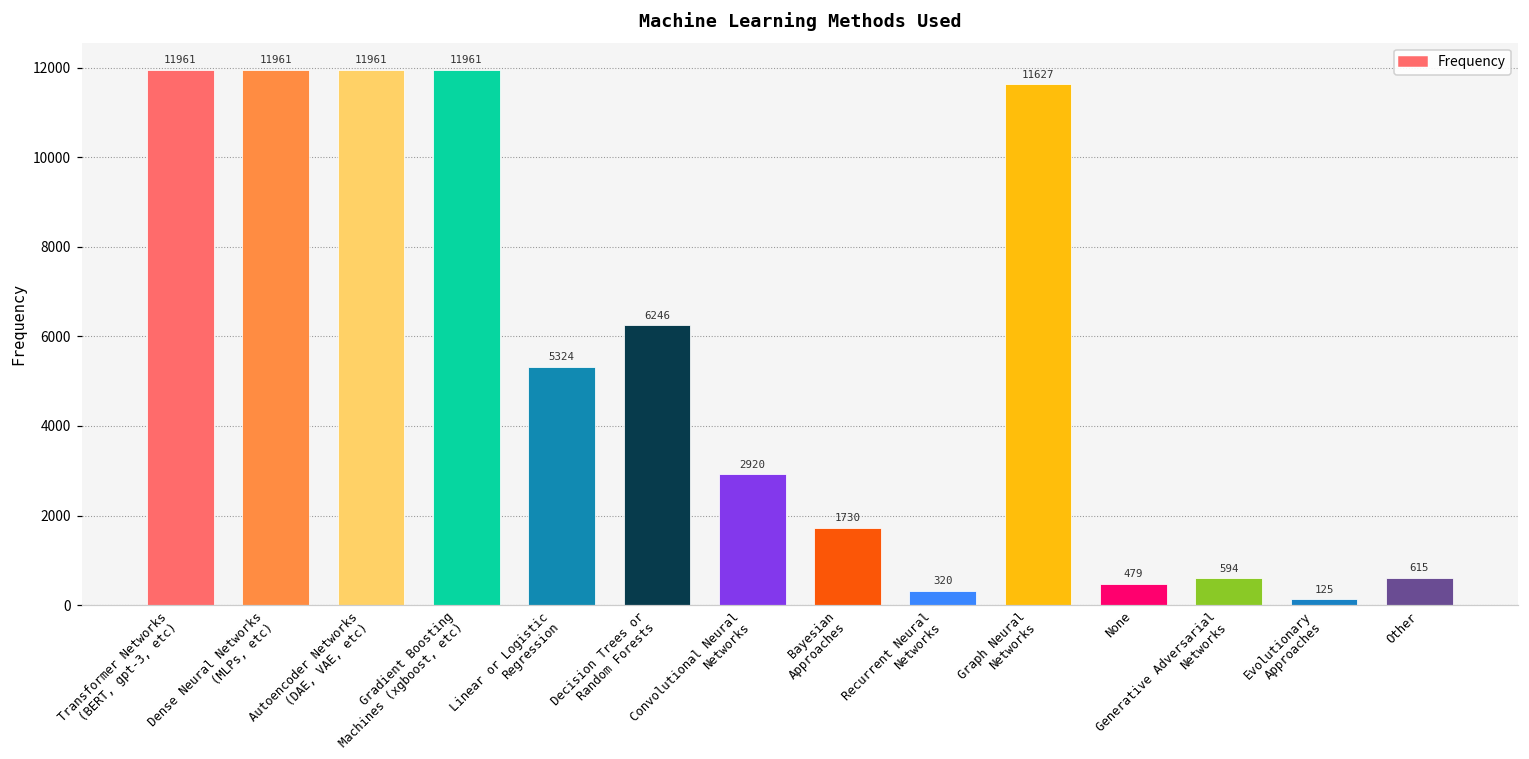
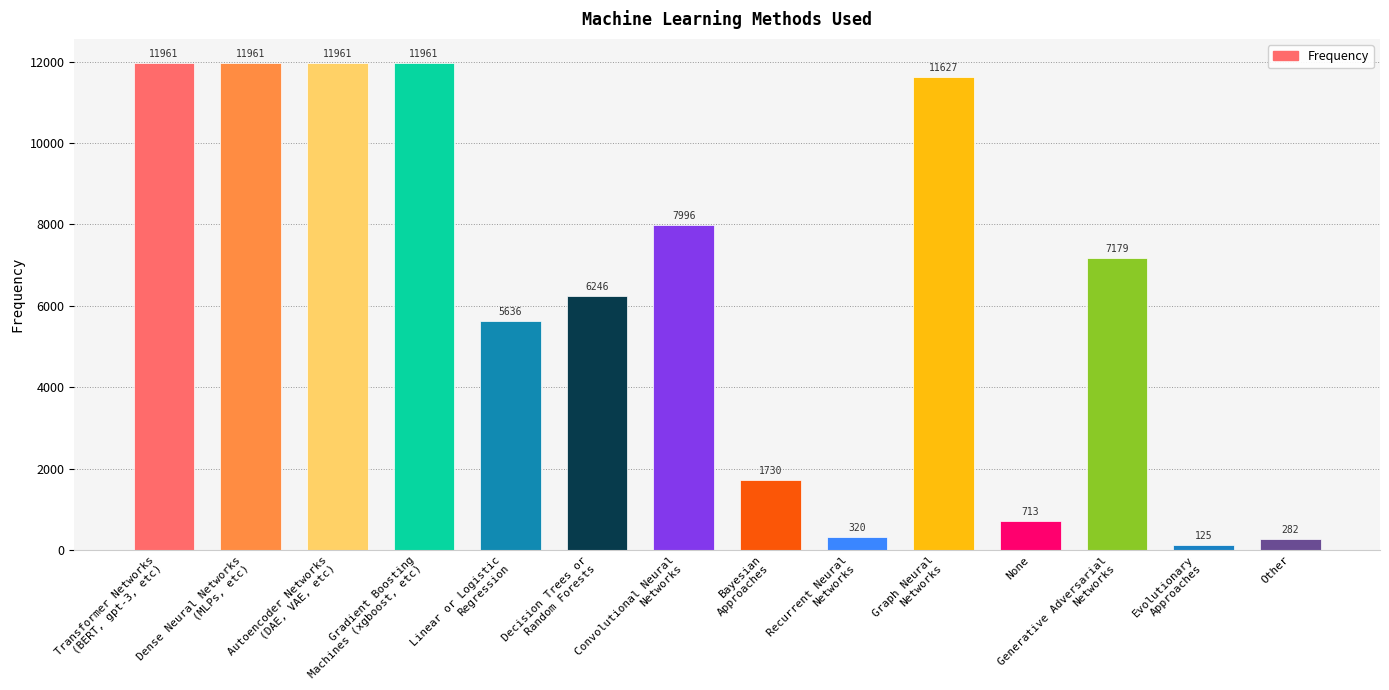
Linear or Logistic Regression: 5324 -> 5636
Convolutional Neural Networks: 2920 -> 7996
None: 479 -> 713
Generative Adversarial Networks: 594 -> 7179
Other: 615 -> 282
